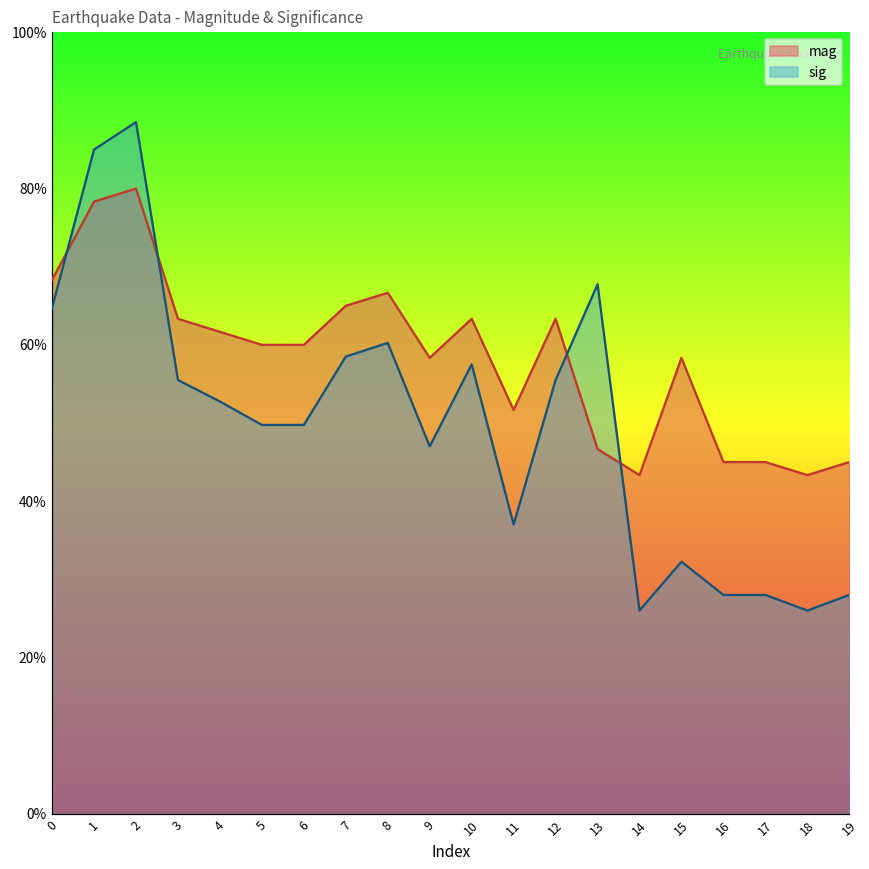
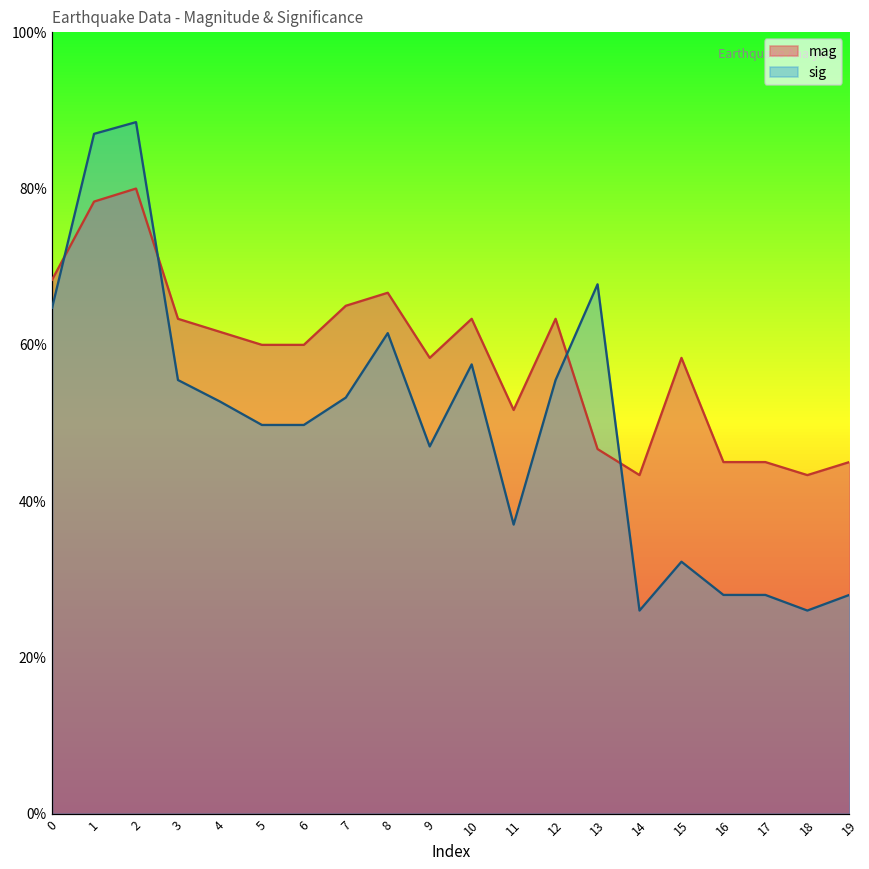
sig, 1: 85% -> 87%
sig, 7: 59% -> 53%
sig, 8: 60% -> 62%
